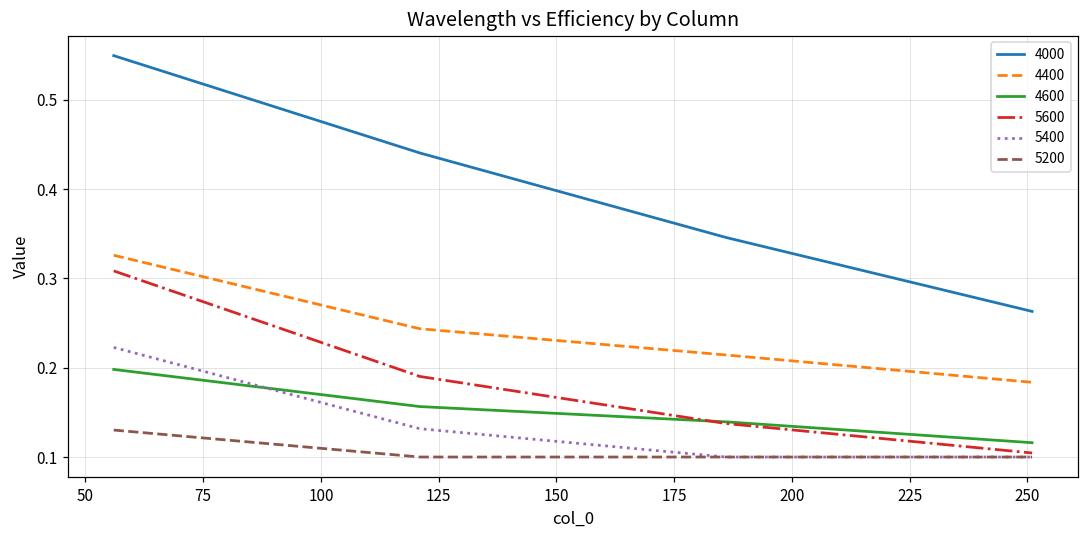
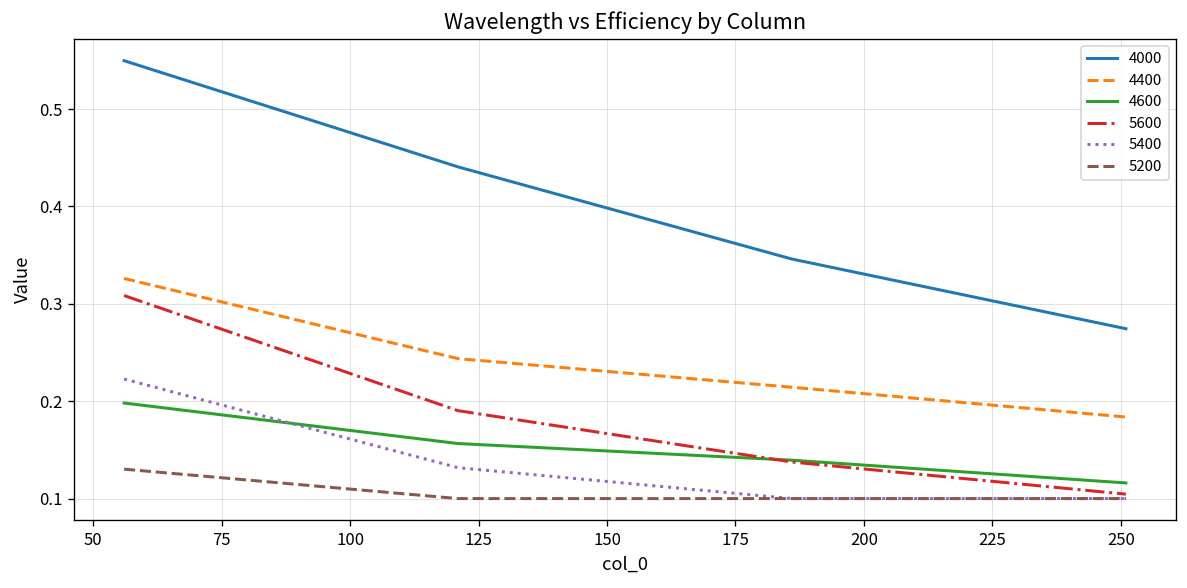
4000, 250: 0.26 -> 0.27
